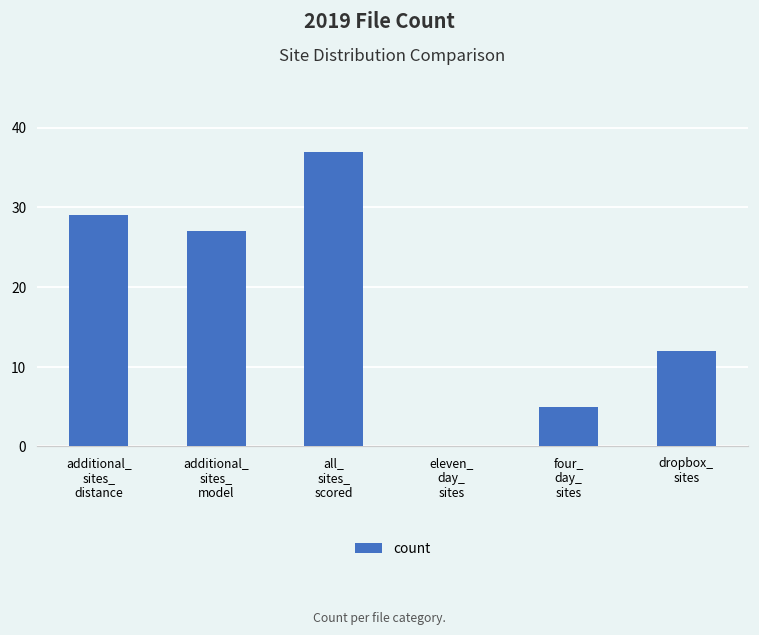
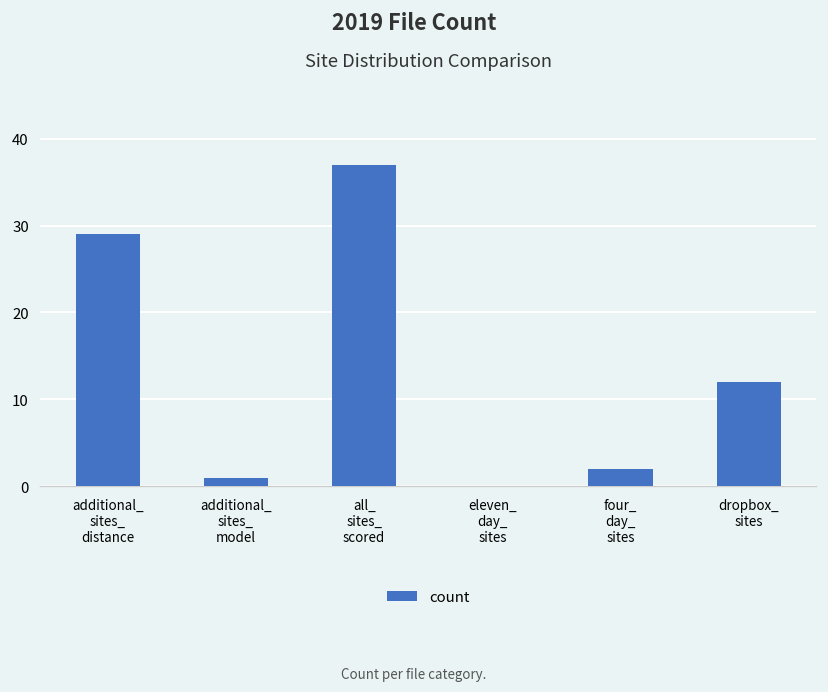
additional_ sites_ model: 27 -> 1
four_ day_ sites: 5 -> 2
